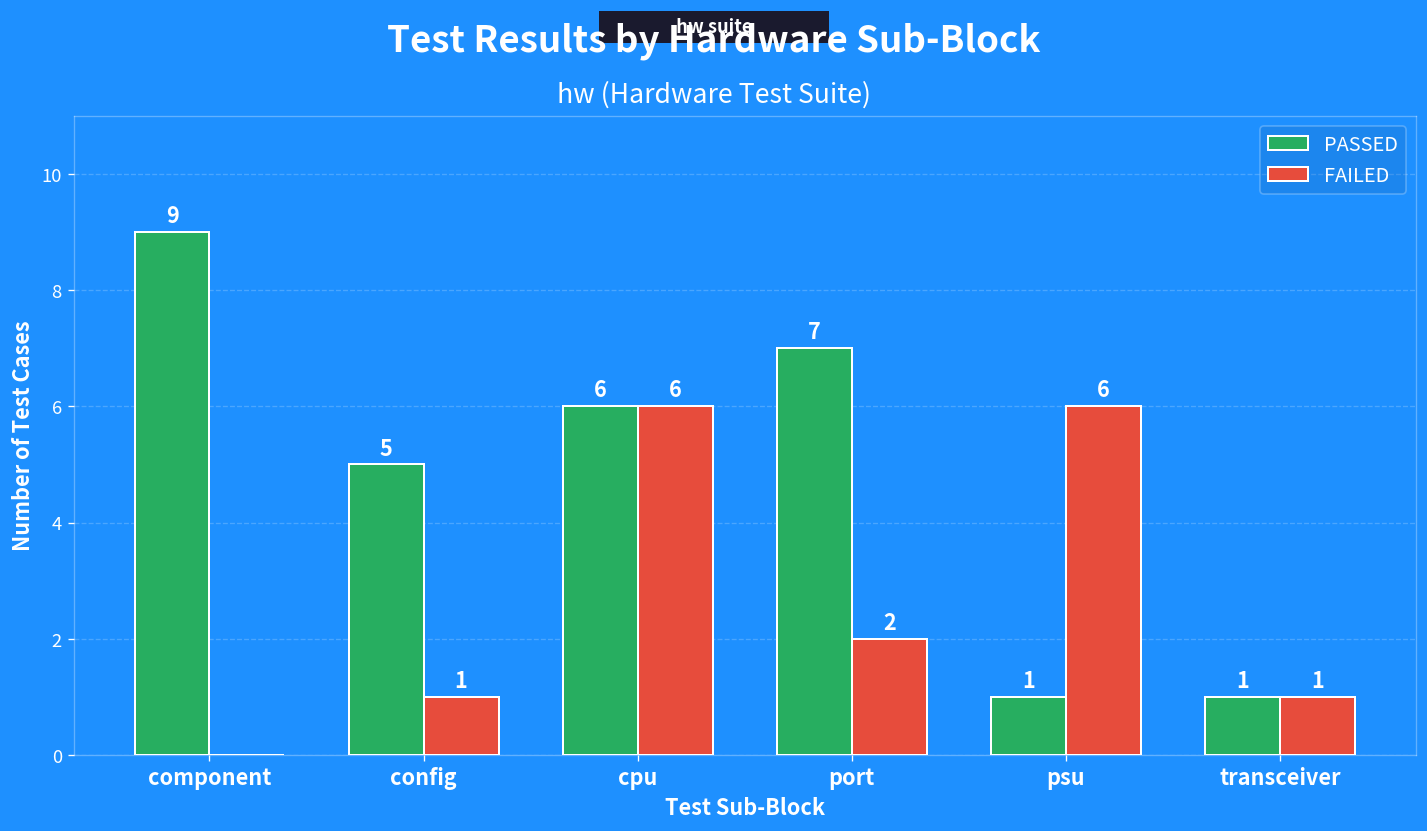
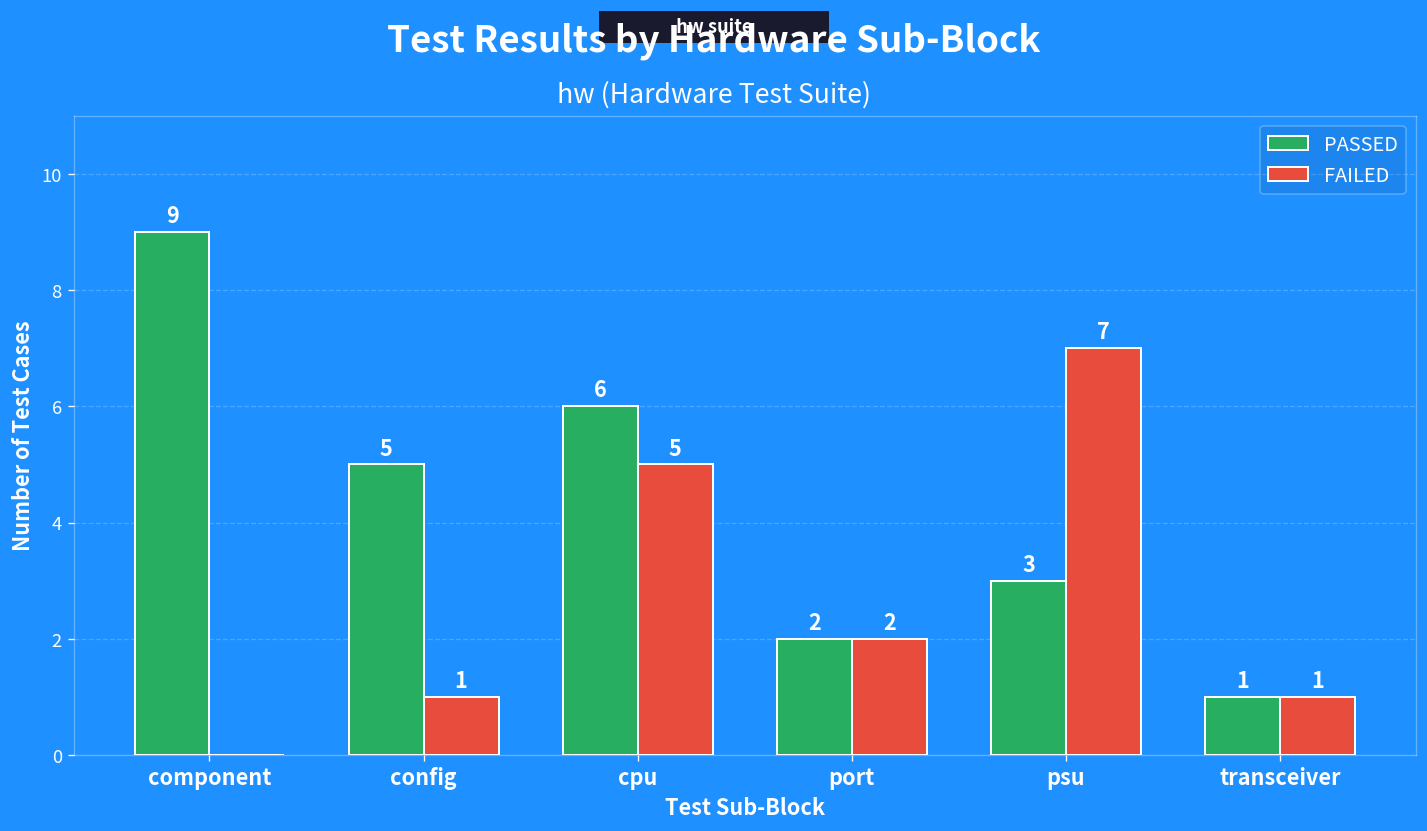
FAILED, cpu: 6 -> 5
PASSED, port: 7 -> 2
PASSED, psu: 1 -> 3
FAILED, psu: 6 -> 7
